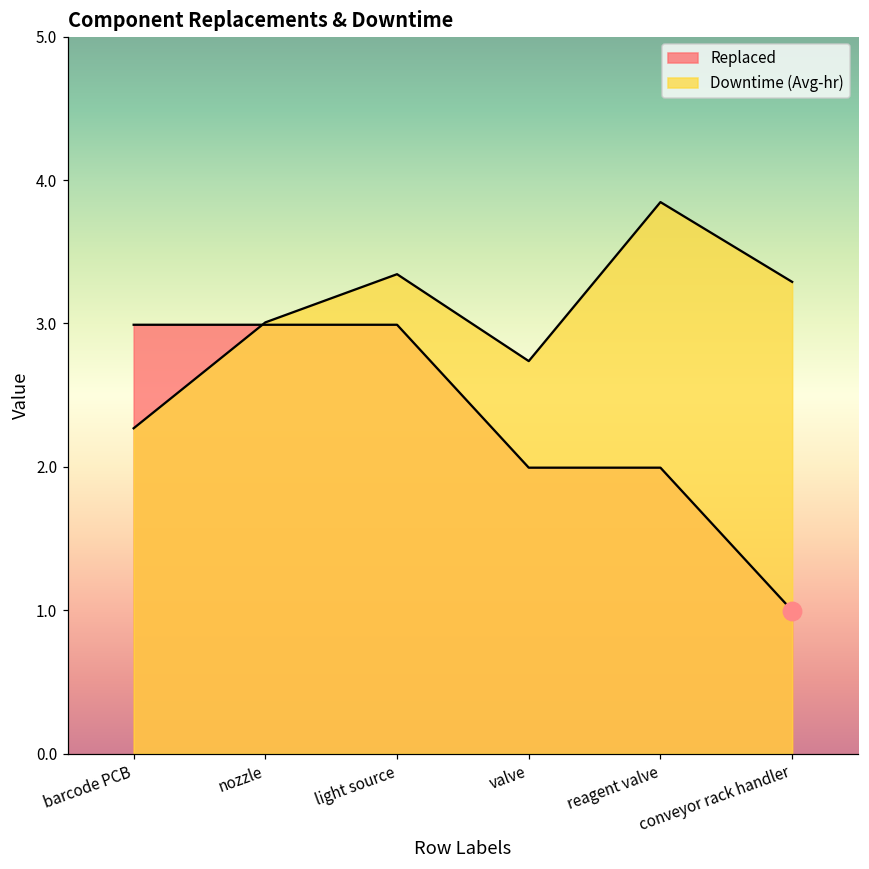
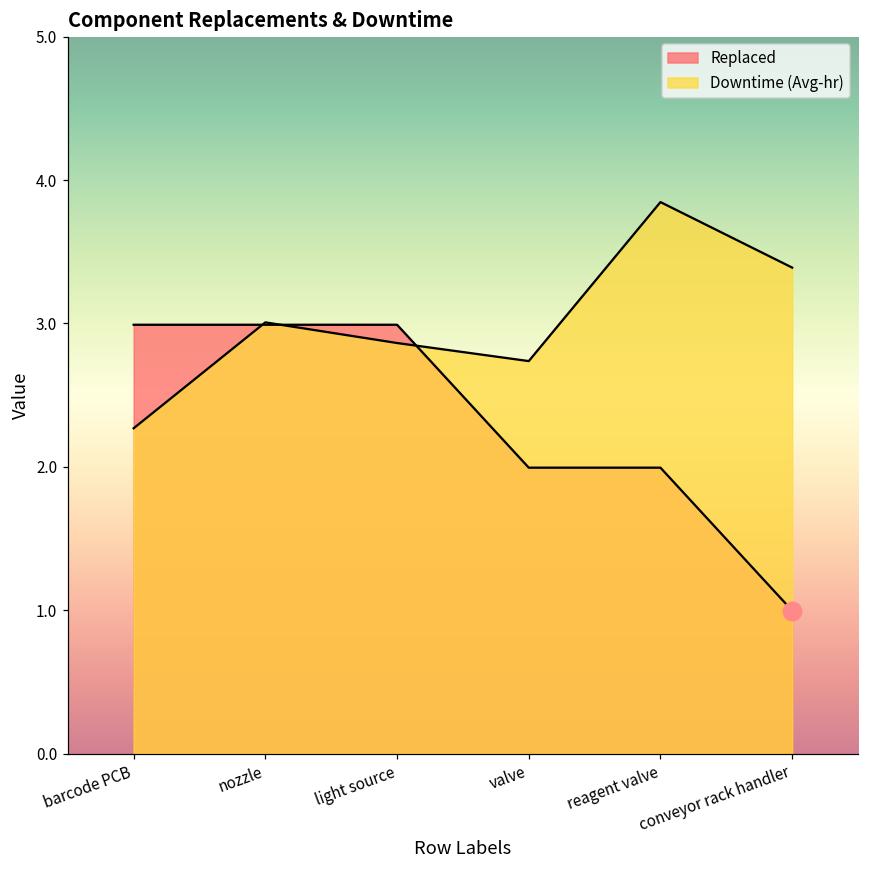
Downtime (Avg-hr), light source: 3.35 -> 2.87
Downtime (Avg-hr), conveyor rack handler: 3.3 -> 3.4
